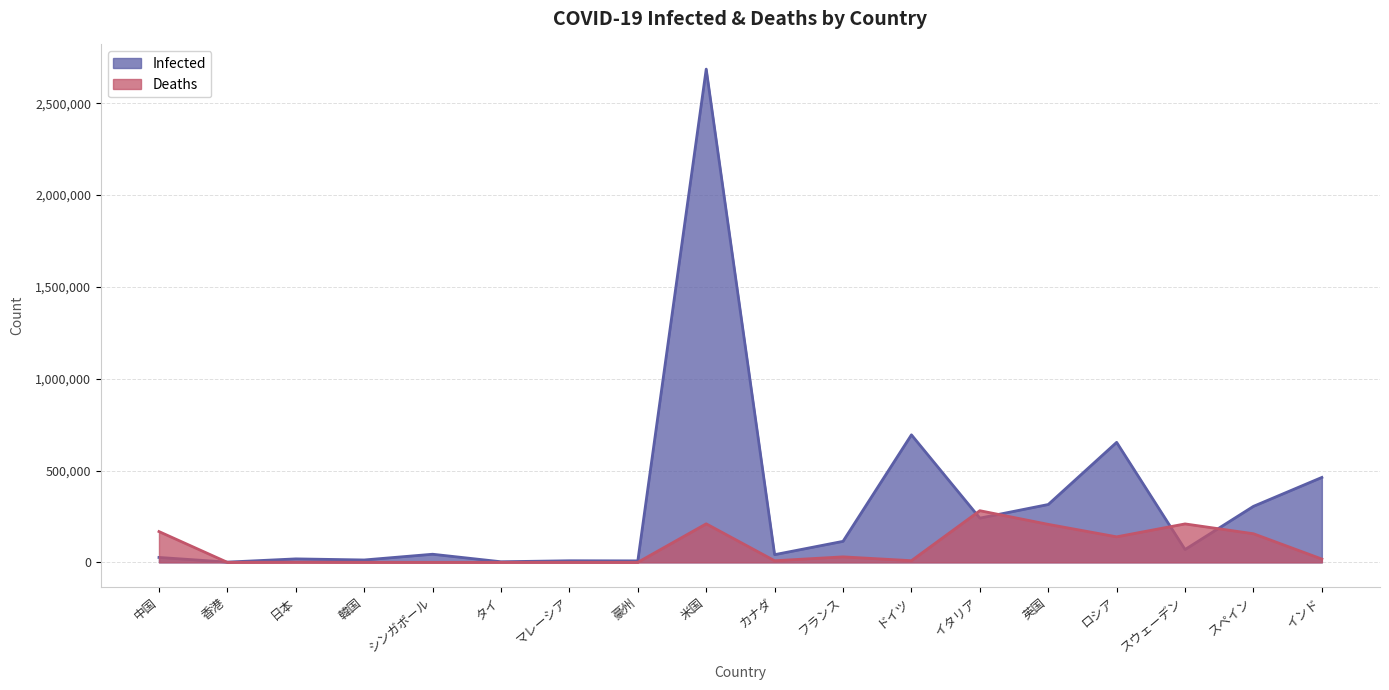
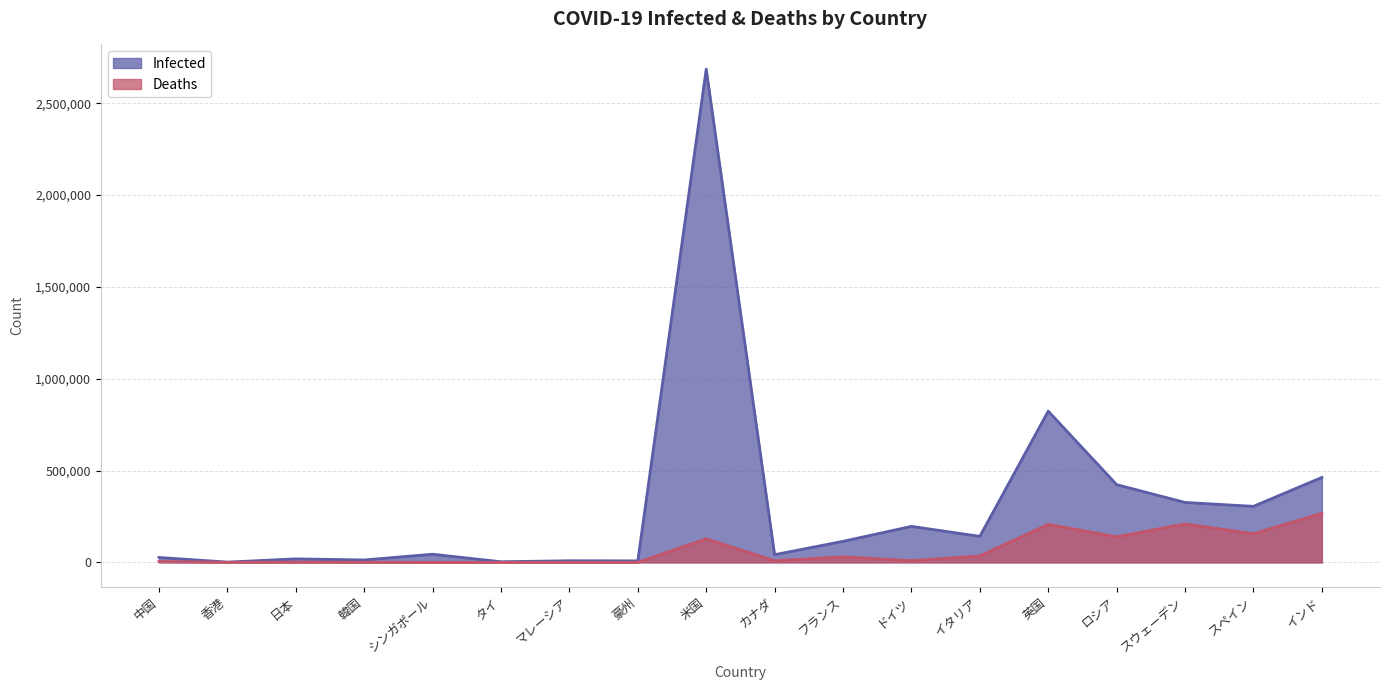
Deaths, 中国: 170,000 -> 0
Deaths, 米国: 210,000 -> 130,000
Infected, ドイツ: 690,000 -> 200,000
Infected, イタリア: 240,000 -> 140,000
Deaths, イタリア: 280,000 -> 30,000
Infected, 英国: 310,000 -> 820,000
Infected, ロシア: 650,000 -> 420,000
Infected, スウェーデン: 70,000 -> 330,000
Deaths, インド: 20,000 -> 270,000
